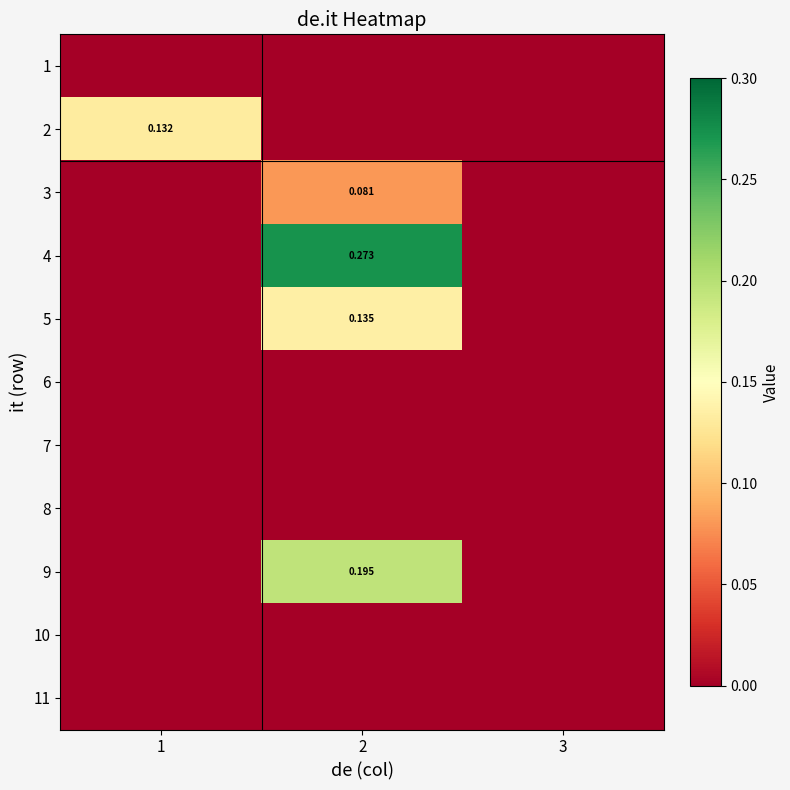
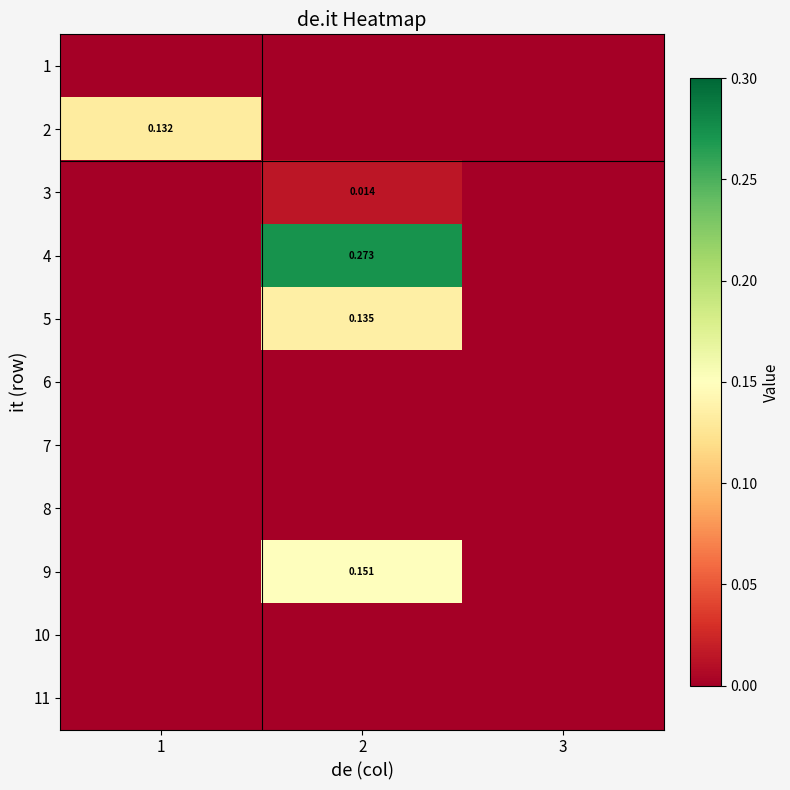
3, 2: 0.081 -> 0.014
9, 2: 0.195 -> 0.151
